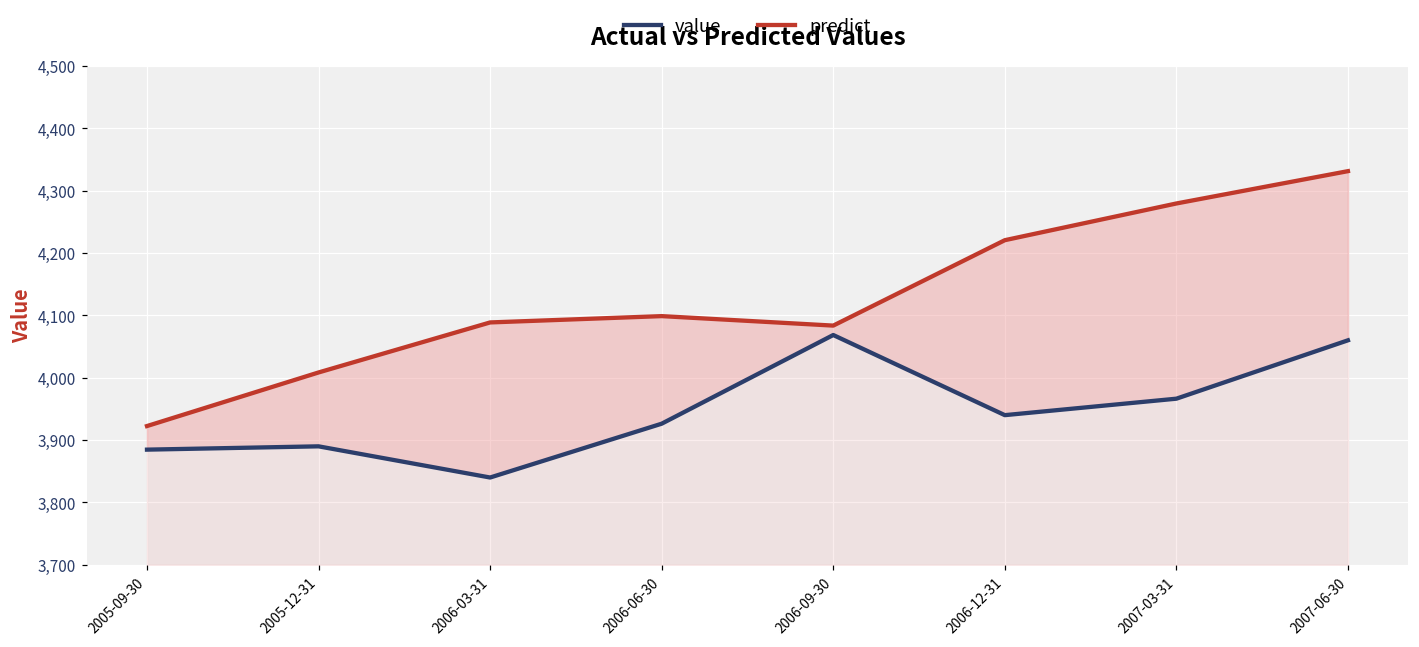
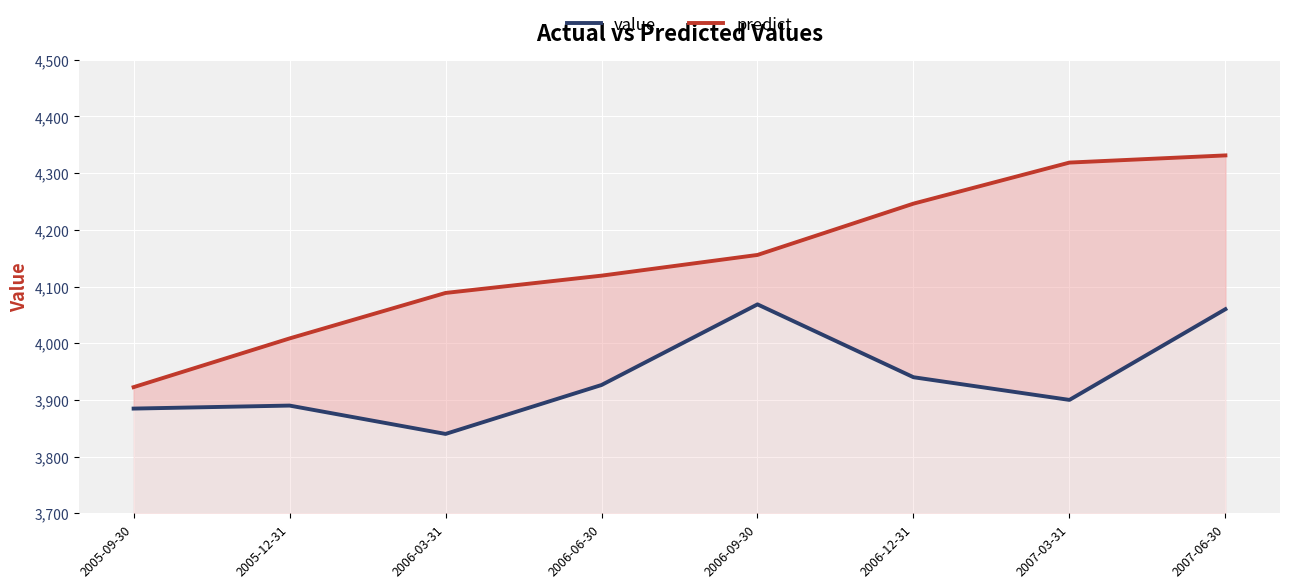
predict, 2006-06-30: 4,100 -> 4,120
predict, 2006-09-30: 4,080 -> 4,160
predict, 2006-12-31: 4,220 -> 4,250
predict, 2007-03-31: 4,280 -> 4,320
value, 2007-03-31: 3,970 -> 3,900
